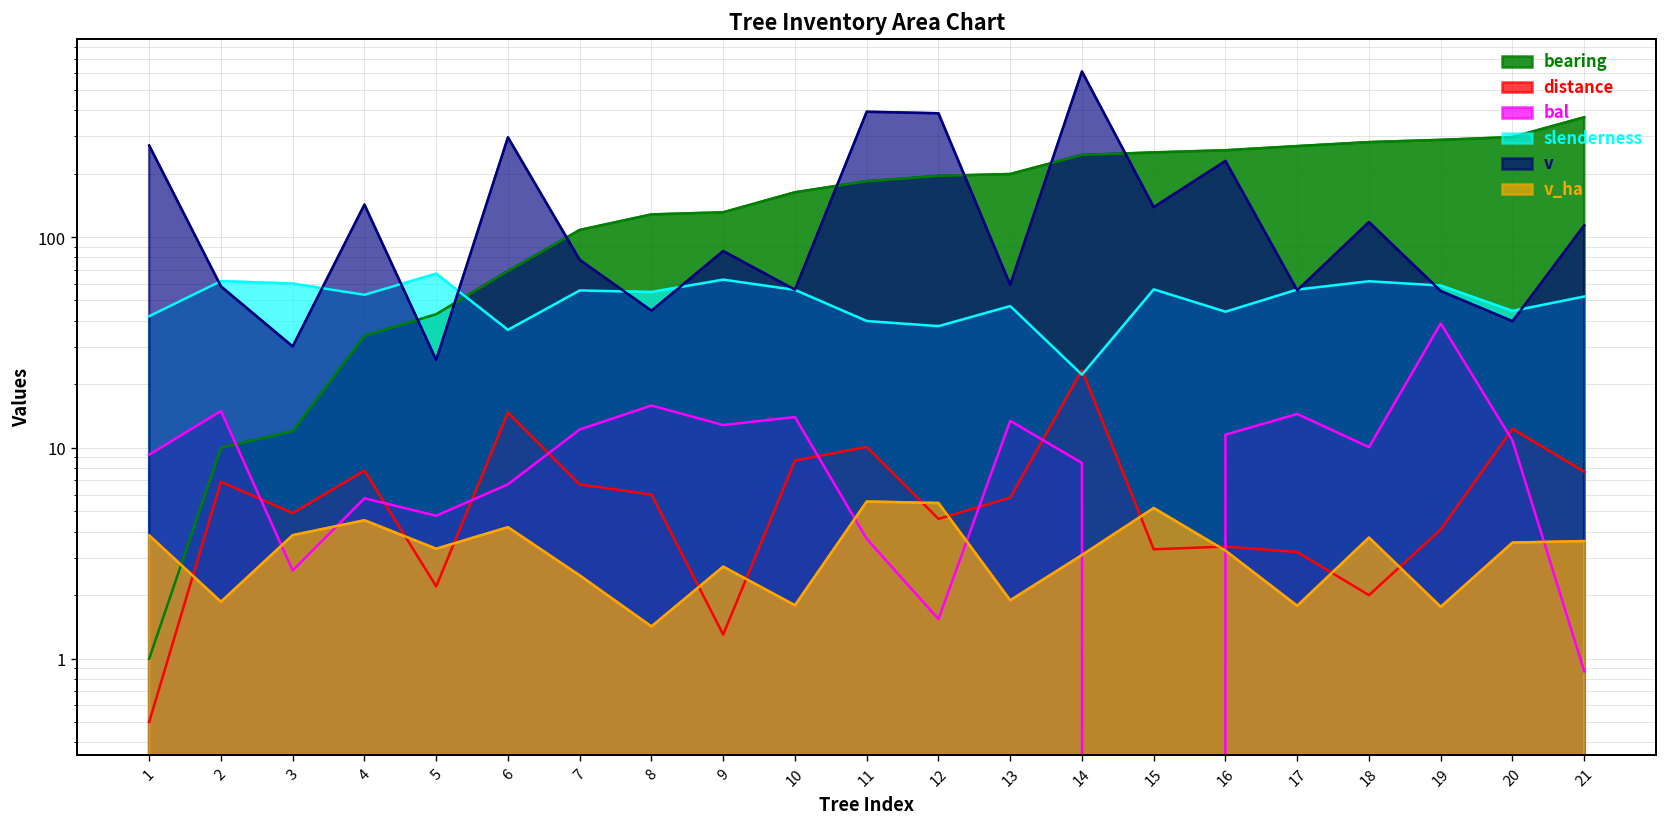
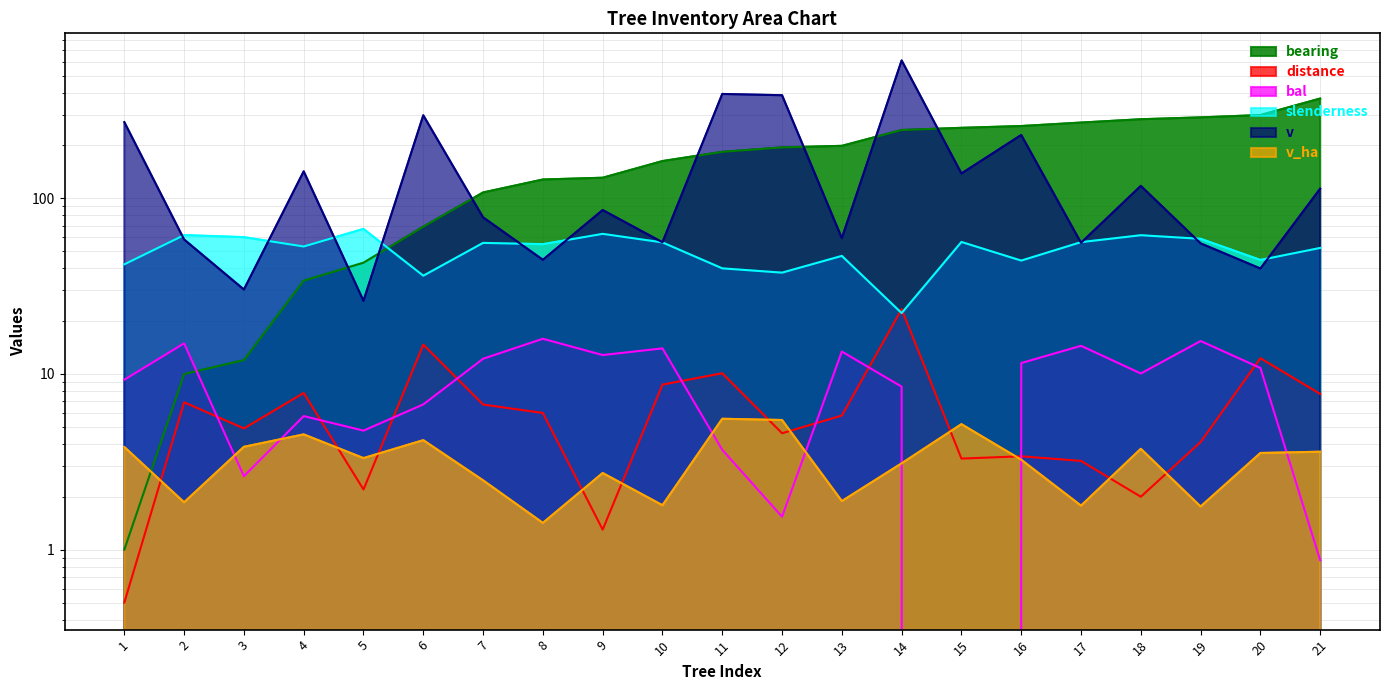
bal, 19: 39 -> 15
